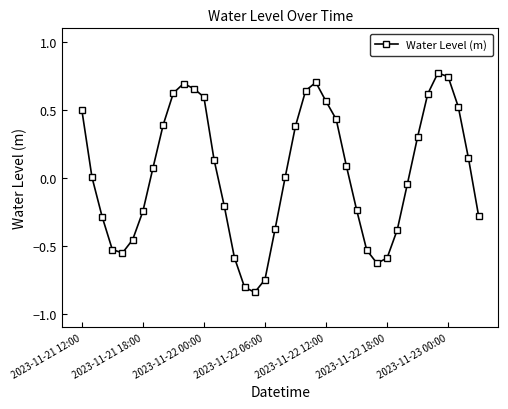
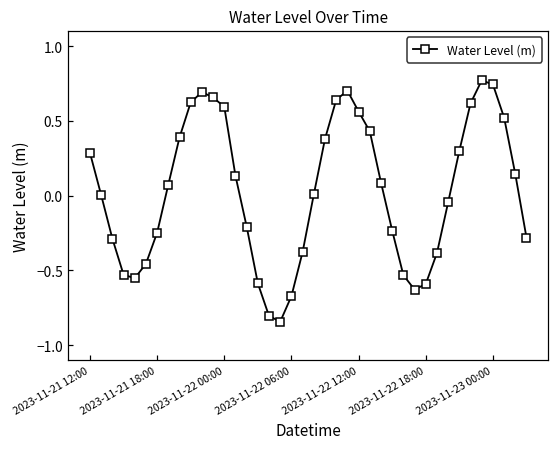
2023-11-21 12:00: 0.50 -> 0.29
2023-11-22 06:00: -0.75 -> -0.67
